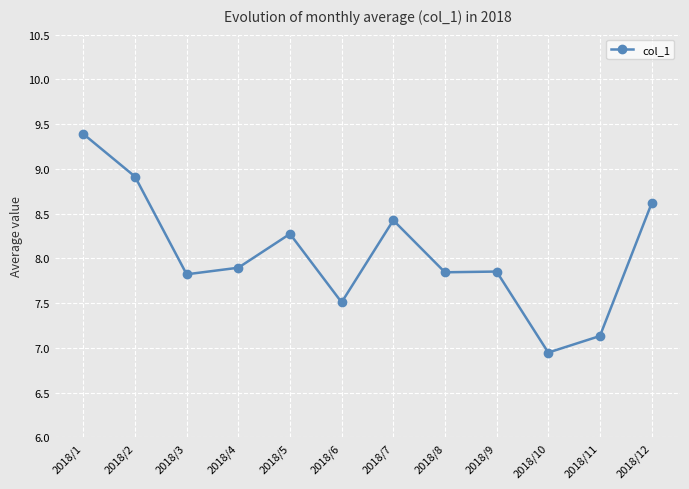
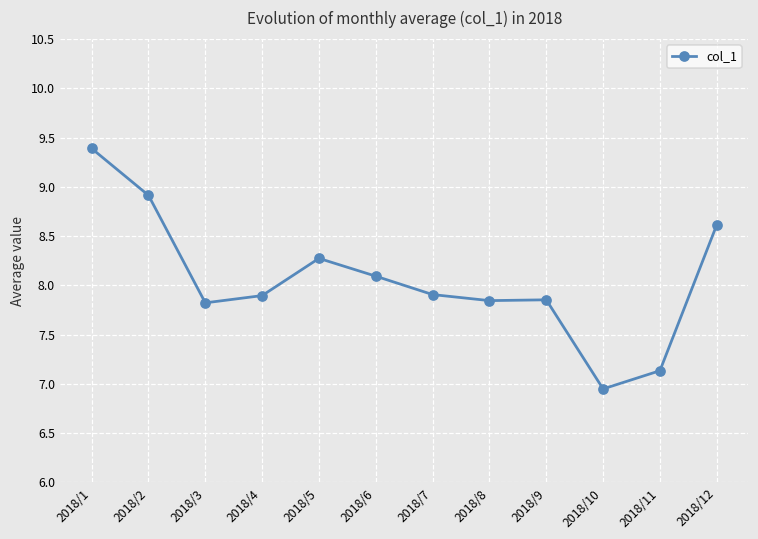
2018/6: 7.5 -> 8.1
2018/7: 8.4 -> 7.9
